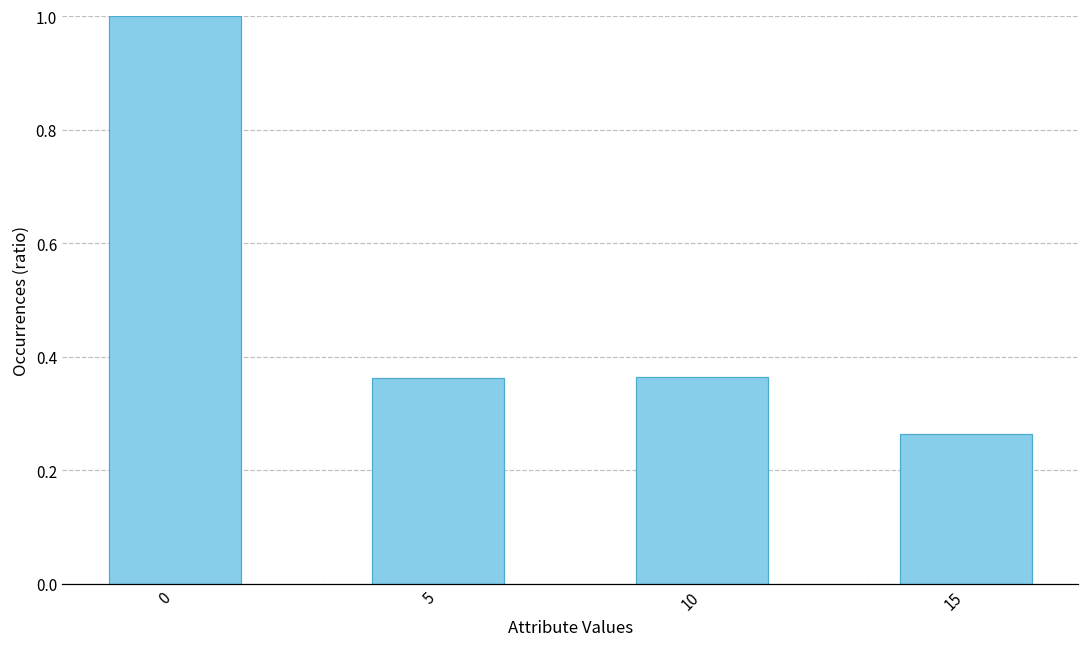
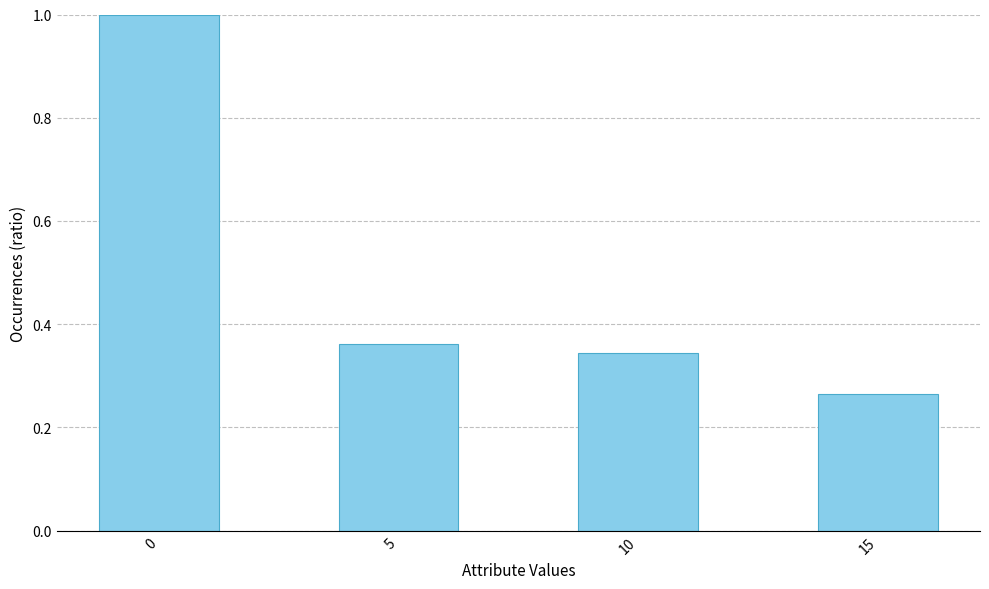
10: 0.36 -> 0.34
